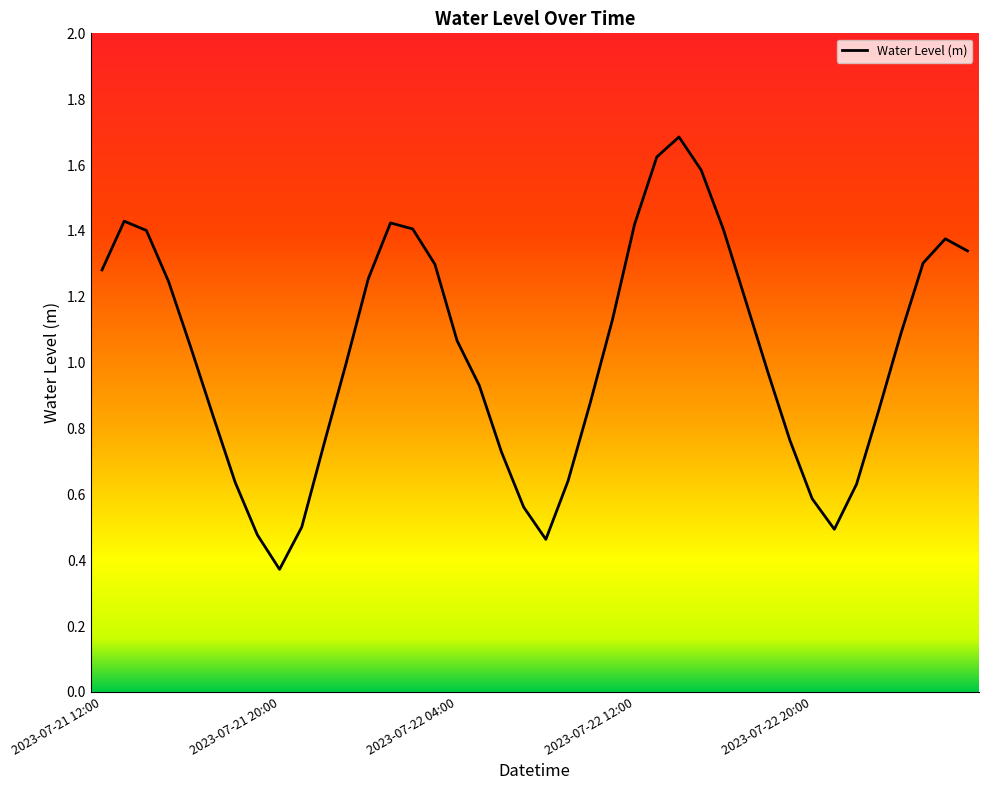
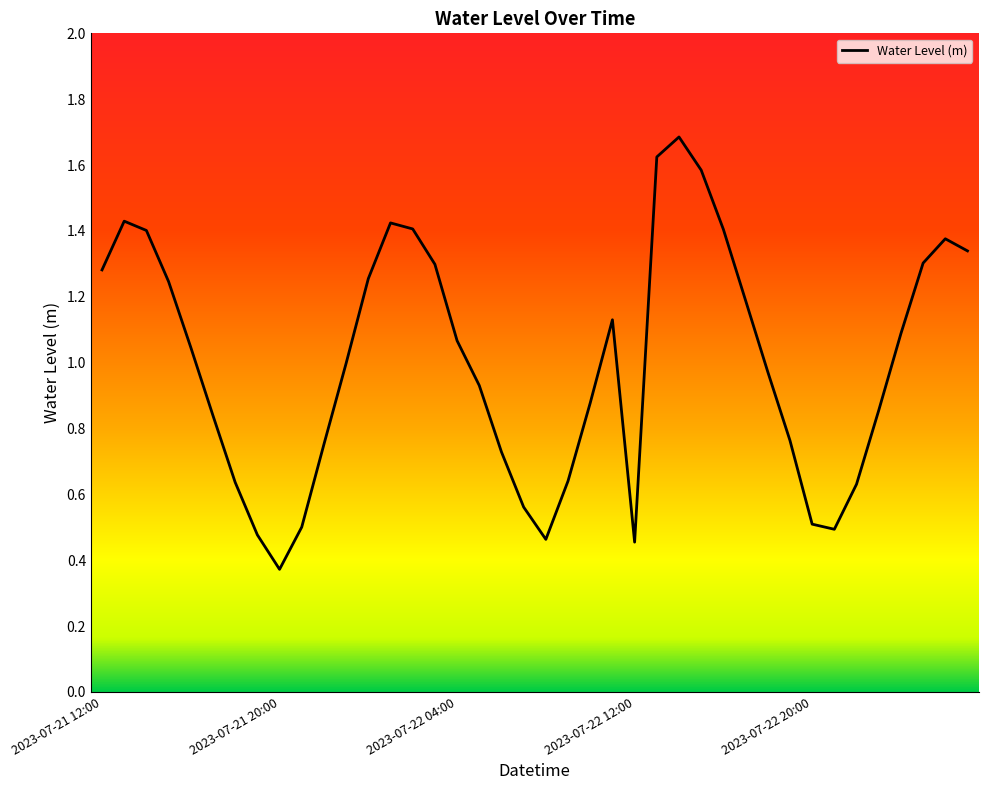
2023-07-22 12:00: 1.42 -> 0.45
2023-07-22 20:00: 0.59 -> 0.51
